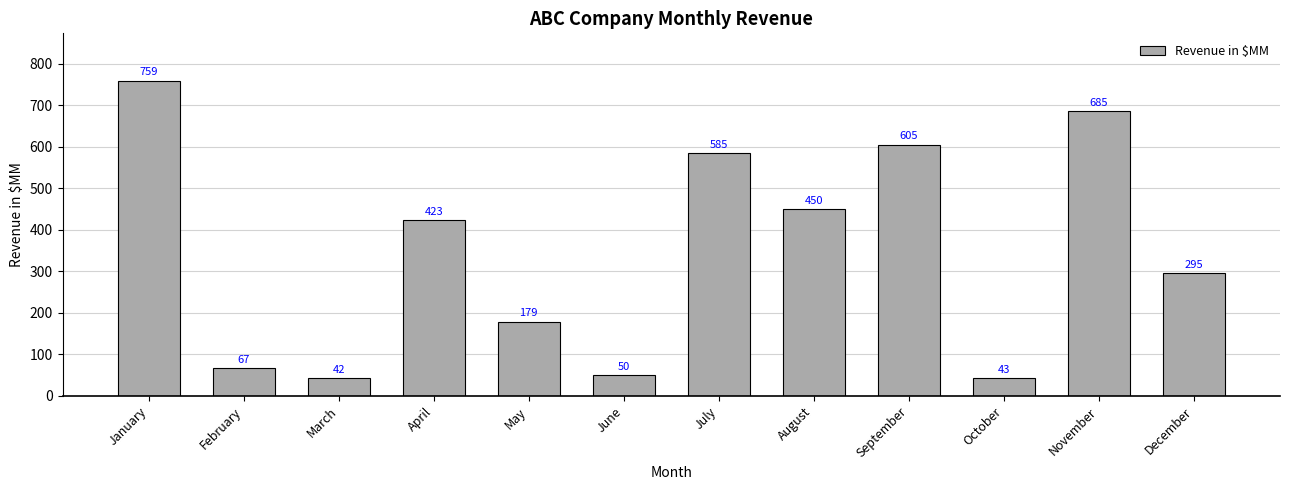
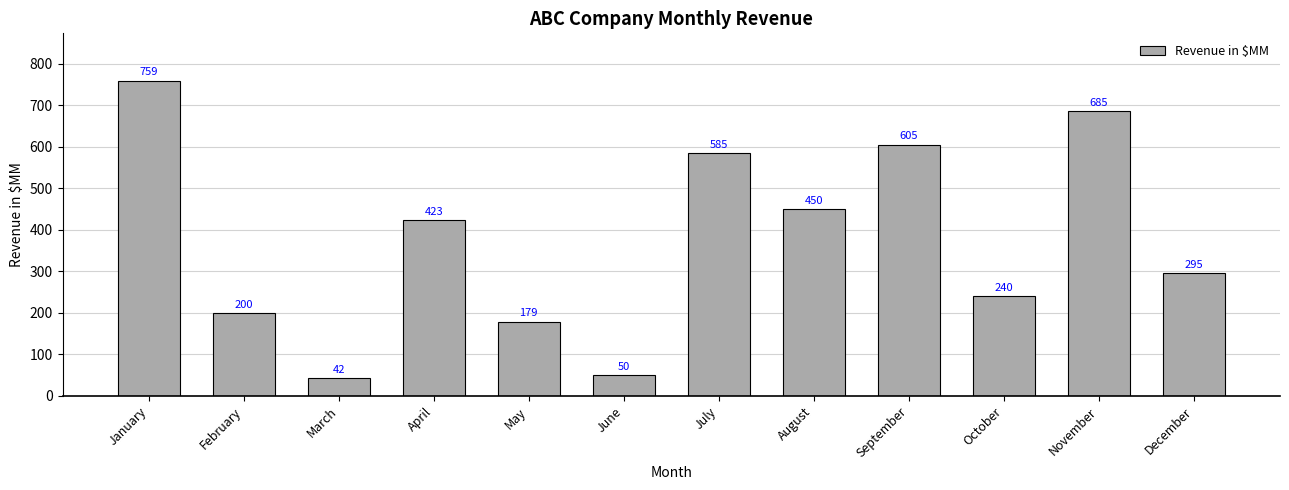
February: 67 -> 200
October: 43 -> 240
